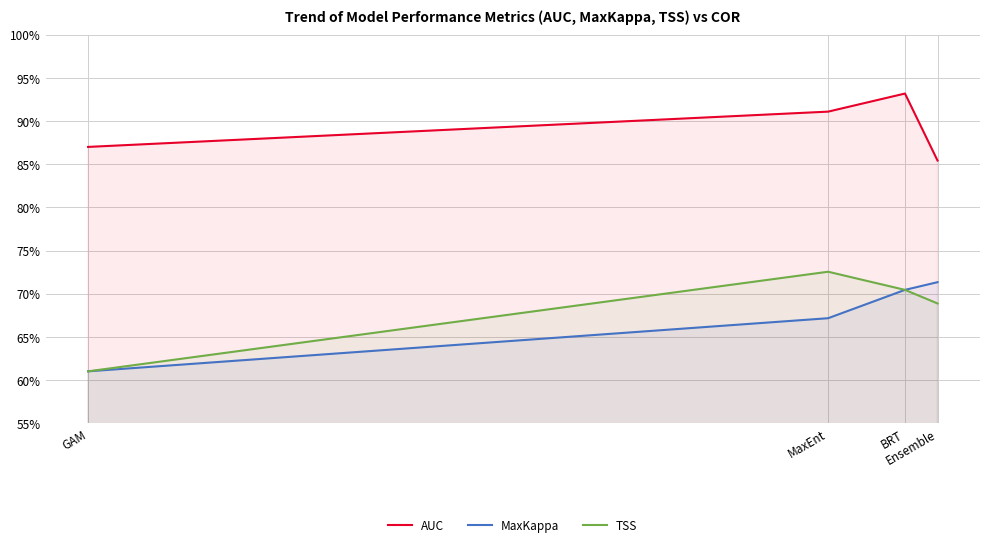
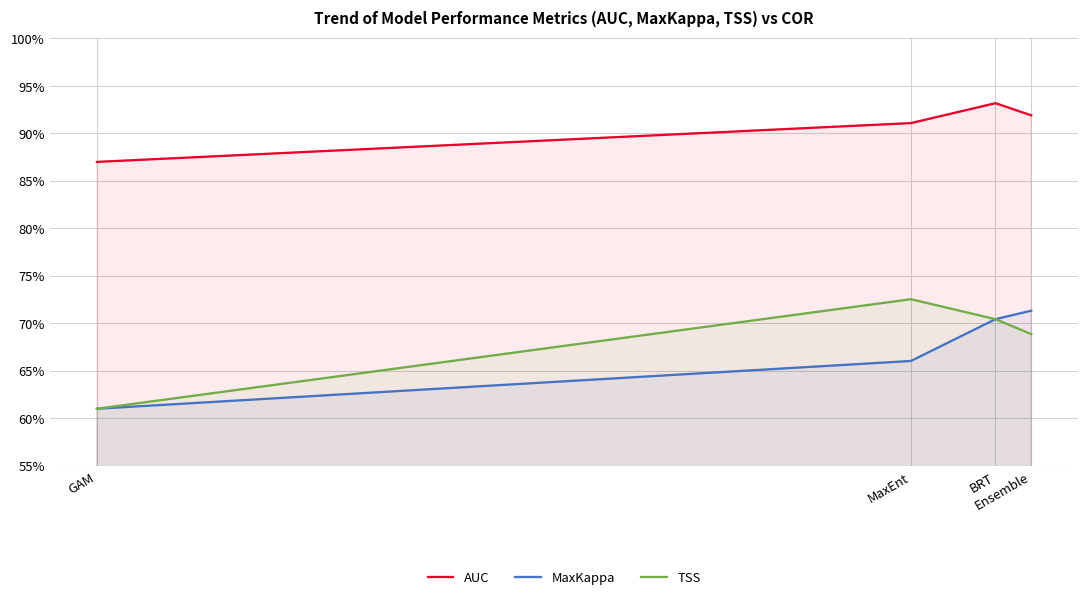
MaxKappa, MaxEnt: 67% -> 66%
AUC, Ensemble: 85% -> 92%
